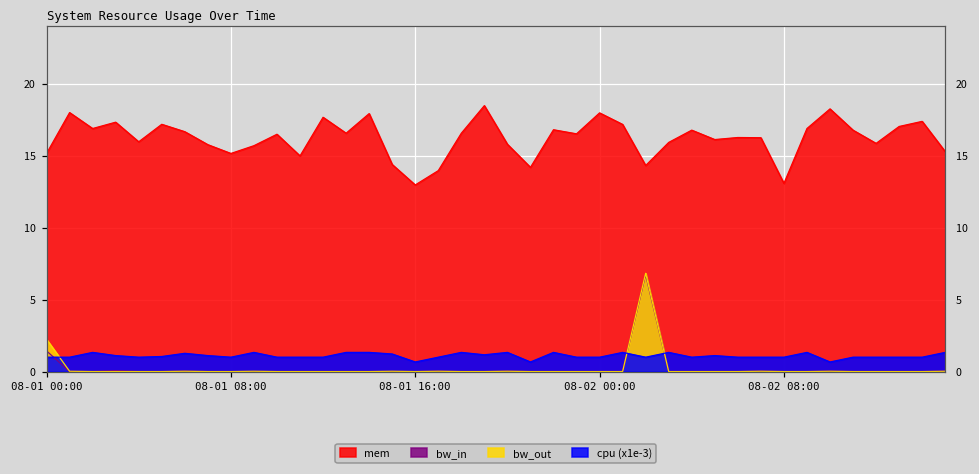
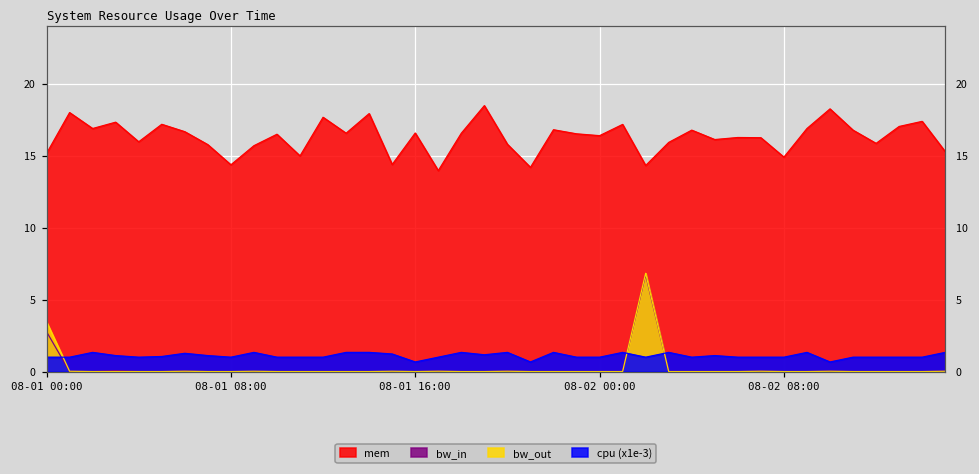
bw_in, 08-01 00:00: 1.4 -> 2.8
bw_out, 08-01 00:00: 2.2 -> 3.5
mem, 08-01 08:00: 15.2 -> 14.4
mem, 08-01 16:00: 13.0 -> 16.6
mem, 08-02 00:00: 18.0 -> 16.4
mem, 08-02 08:00: 13.1 -> 14.9
